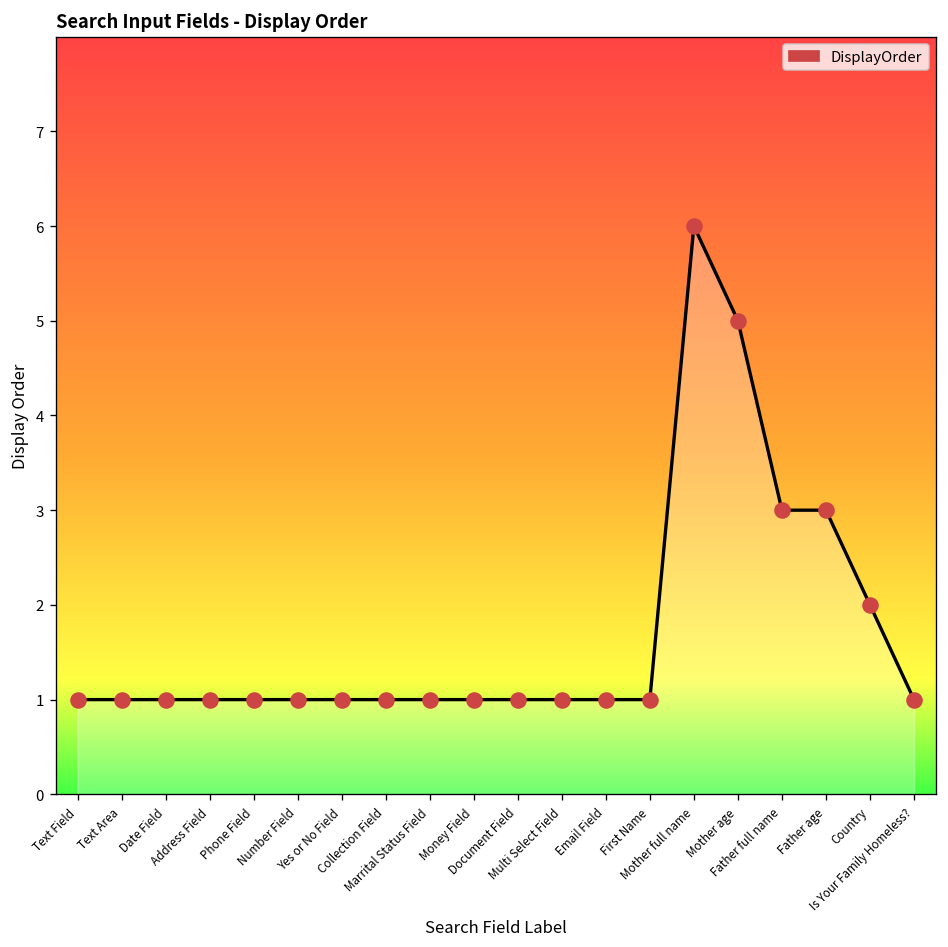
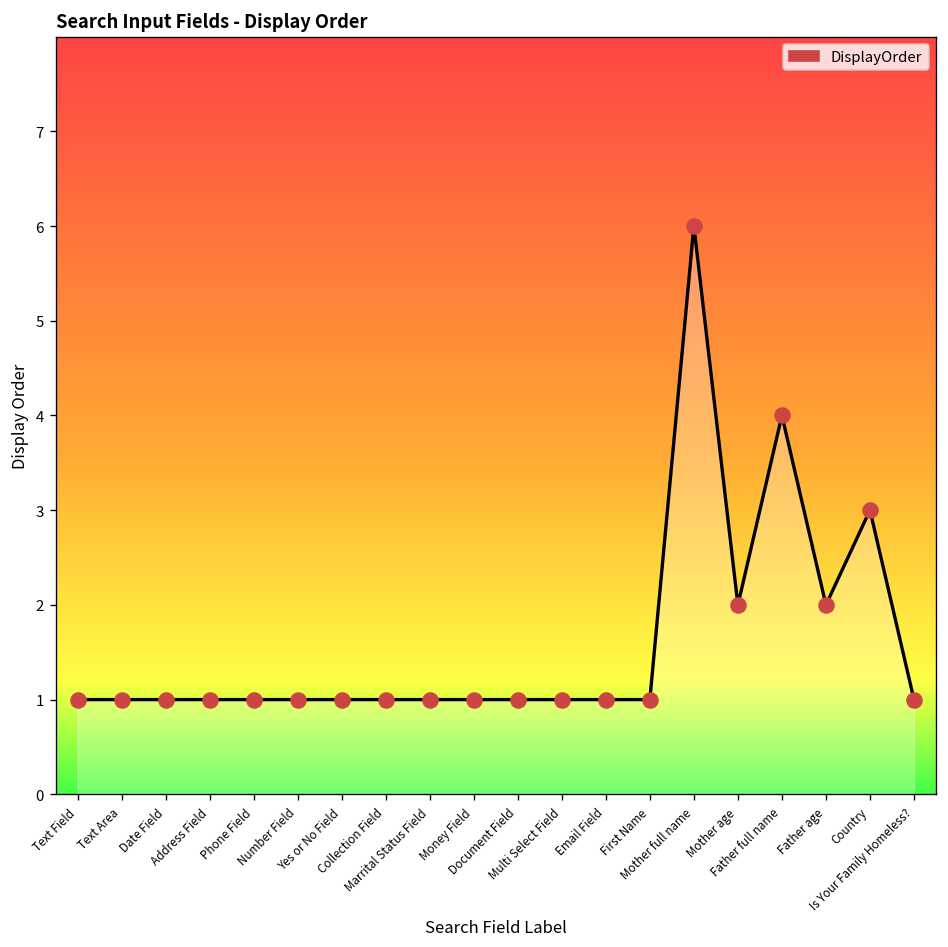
Mother age: 5 -> 2
Father full name: 3 -> 4
Father age: 3 -> 2
Country: 2 -> 3
